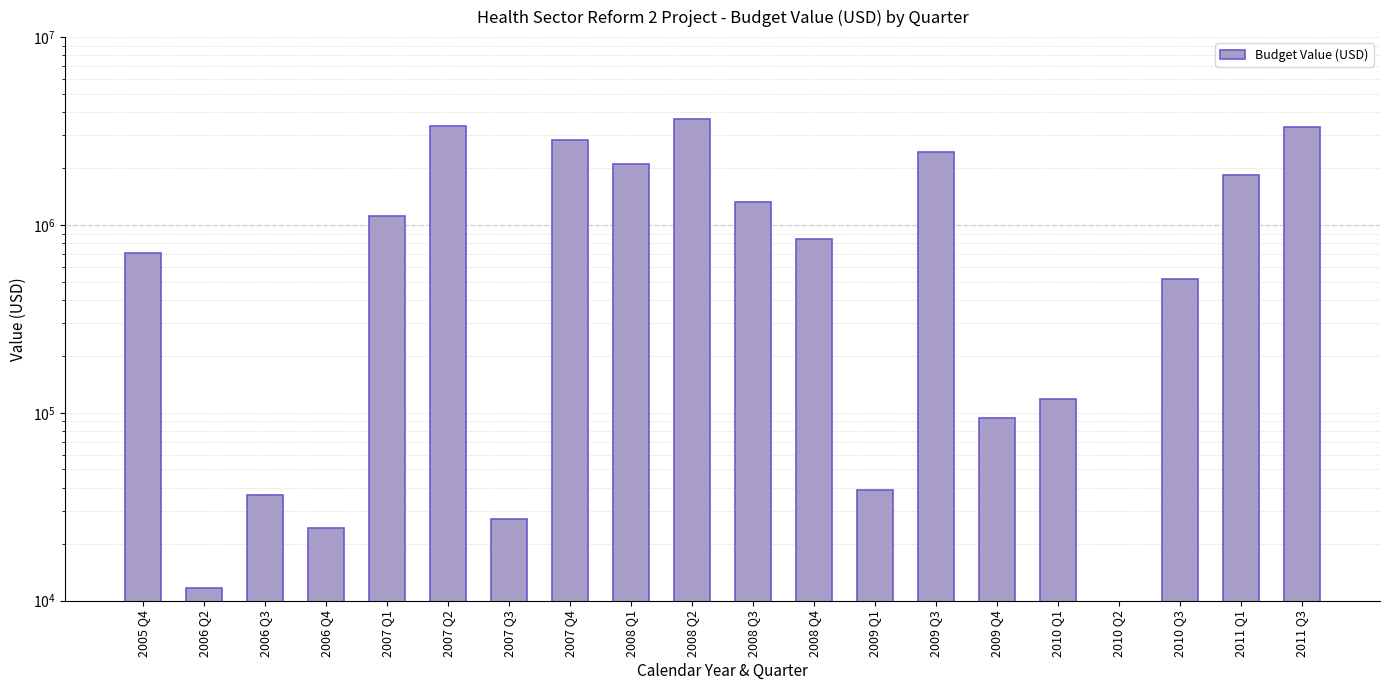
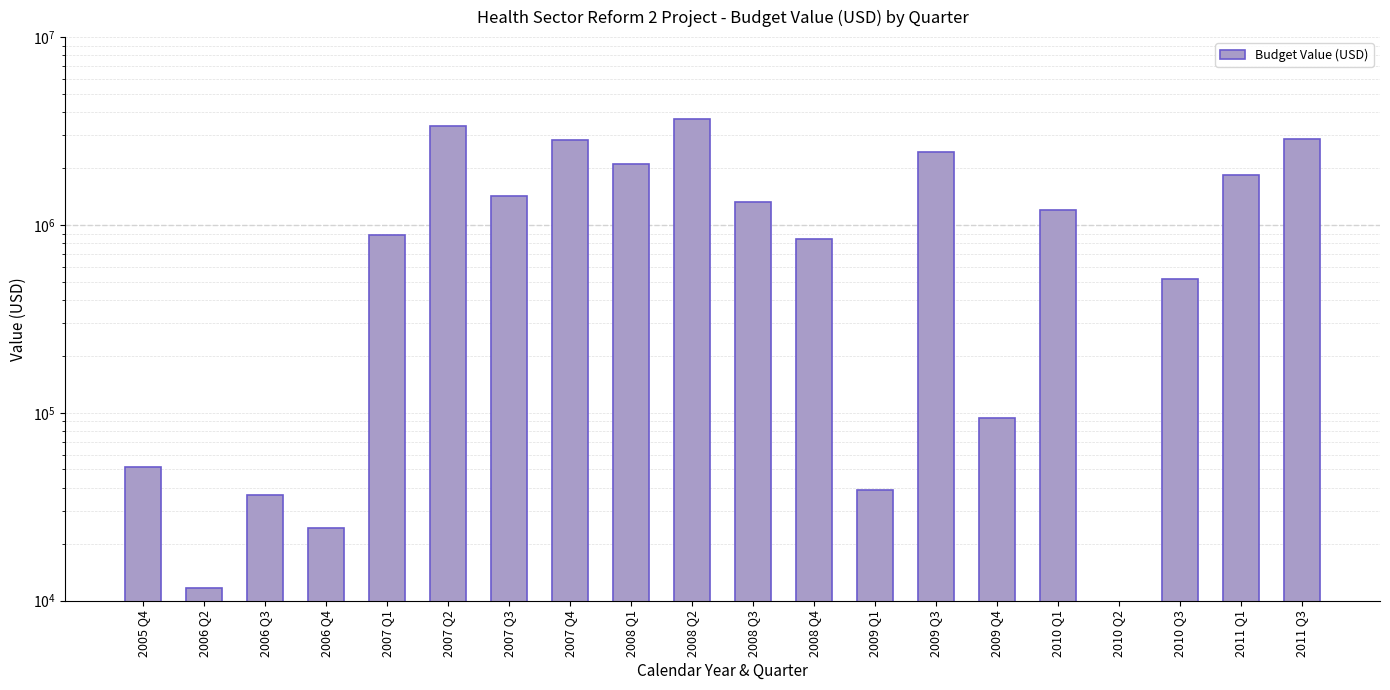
2005 Q4: 710000 -> 52000
2007 Q1: 1100000 -> 900000
2007 Q3: 27000 -> 1400000
2010 Q1: 120000 -> 1200000
2011 Q3: 3300000 -> 2900000
